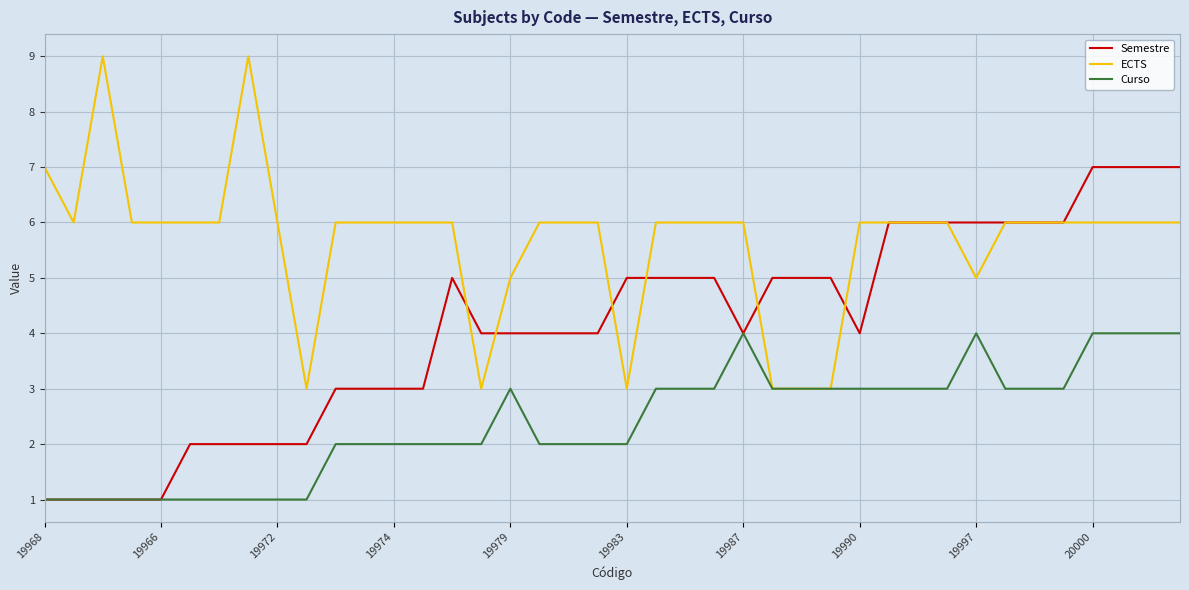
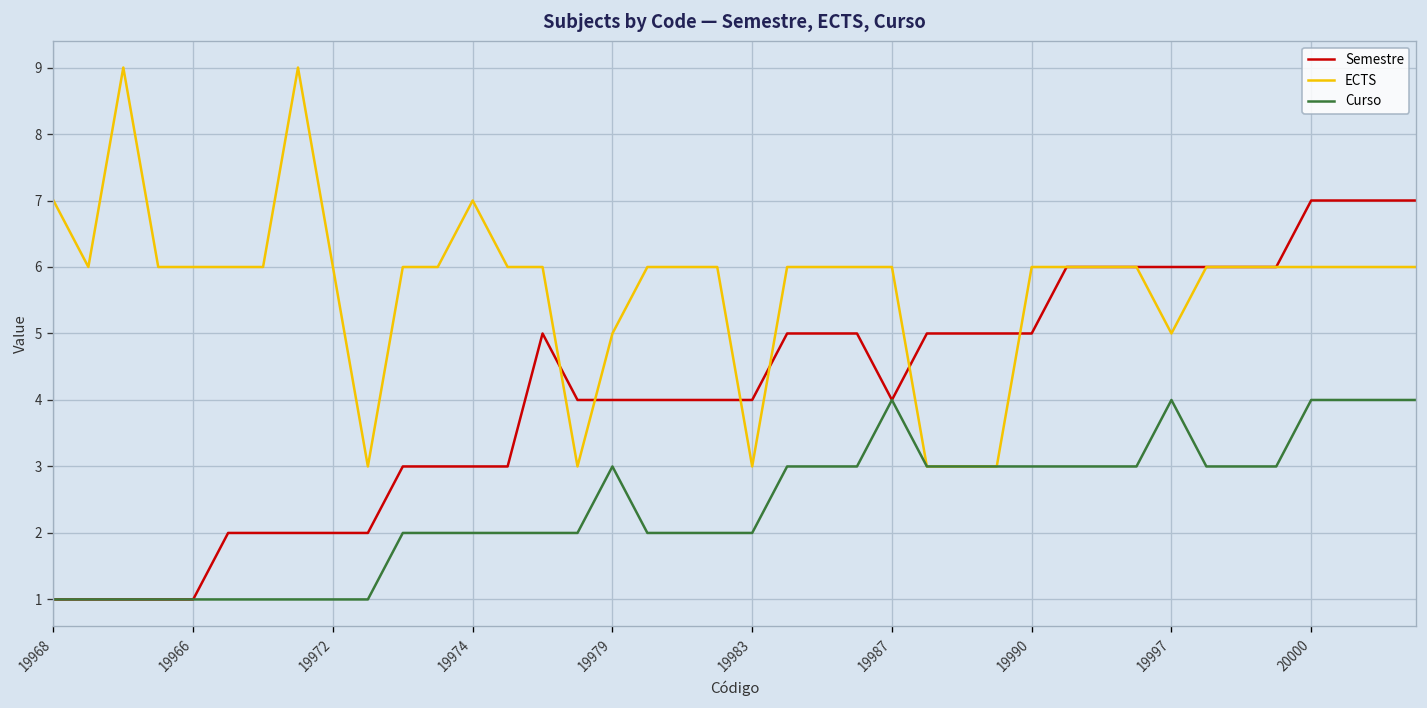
ECTS, 19974: 6 -> 7
Semestre, 19983: 5 -> 4
Semestre, 19990: 4 -> 5
